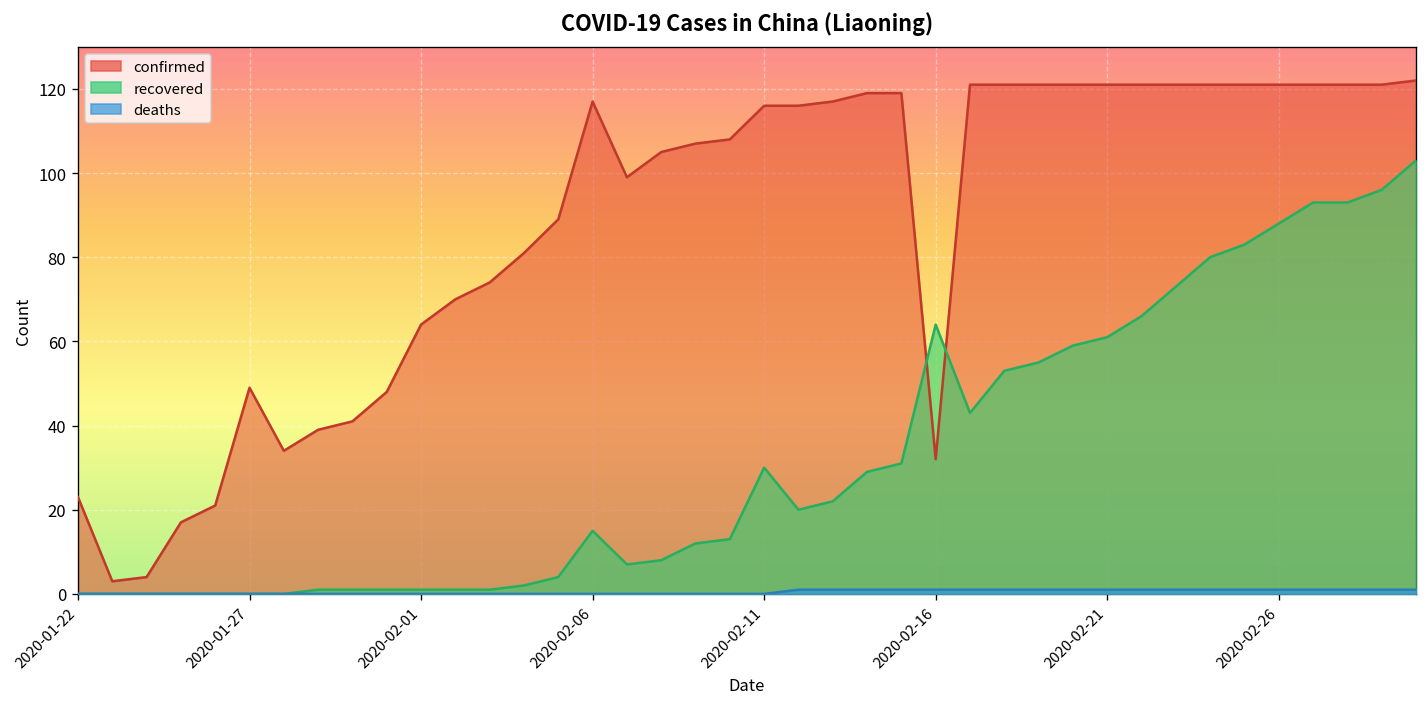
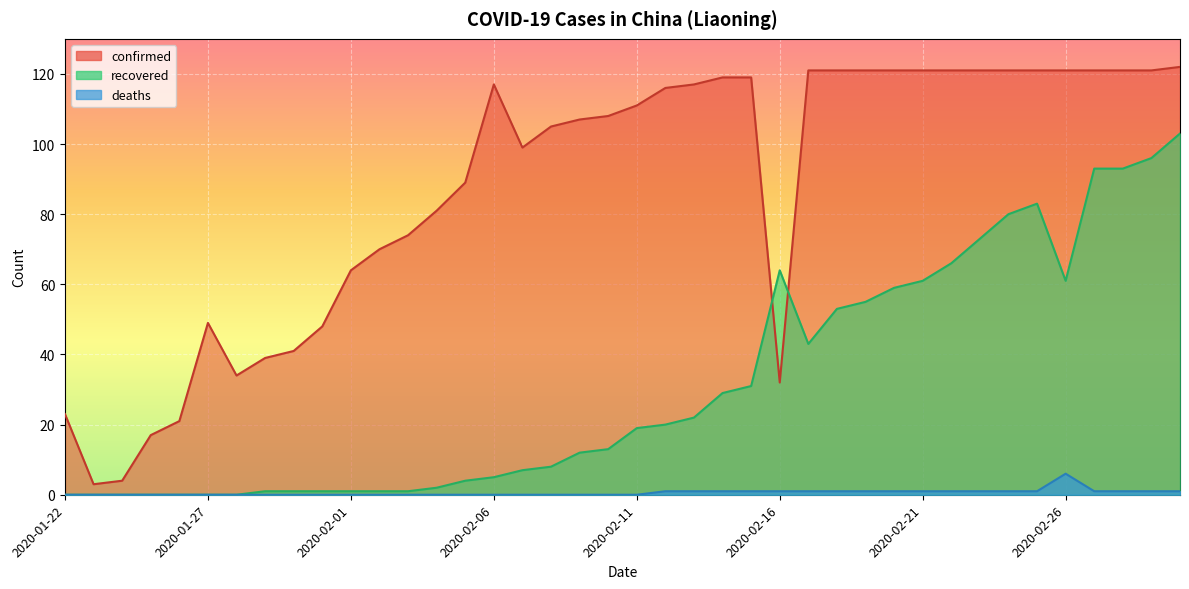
recovered, 2020-02-06: 15 -> 5
confirmed, 2020-02-11: 116 -> 111
recovered, 2020-02-11: 30 -> 19
recovered, 2020-02-26: 88 -> 61
deaths, 2020-02-26: 1 -> 6
